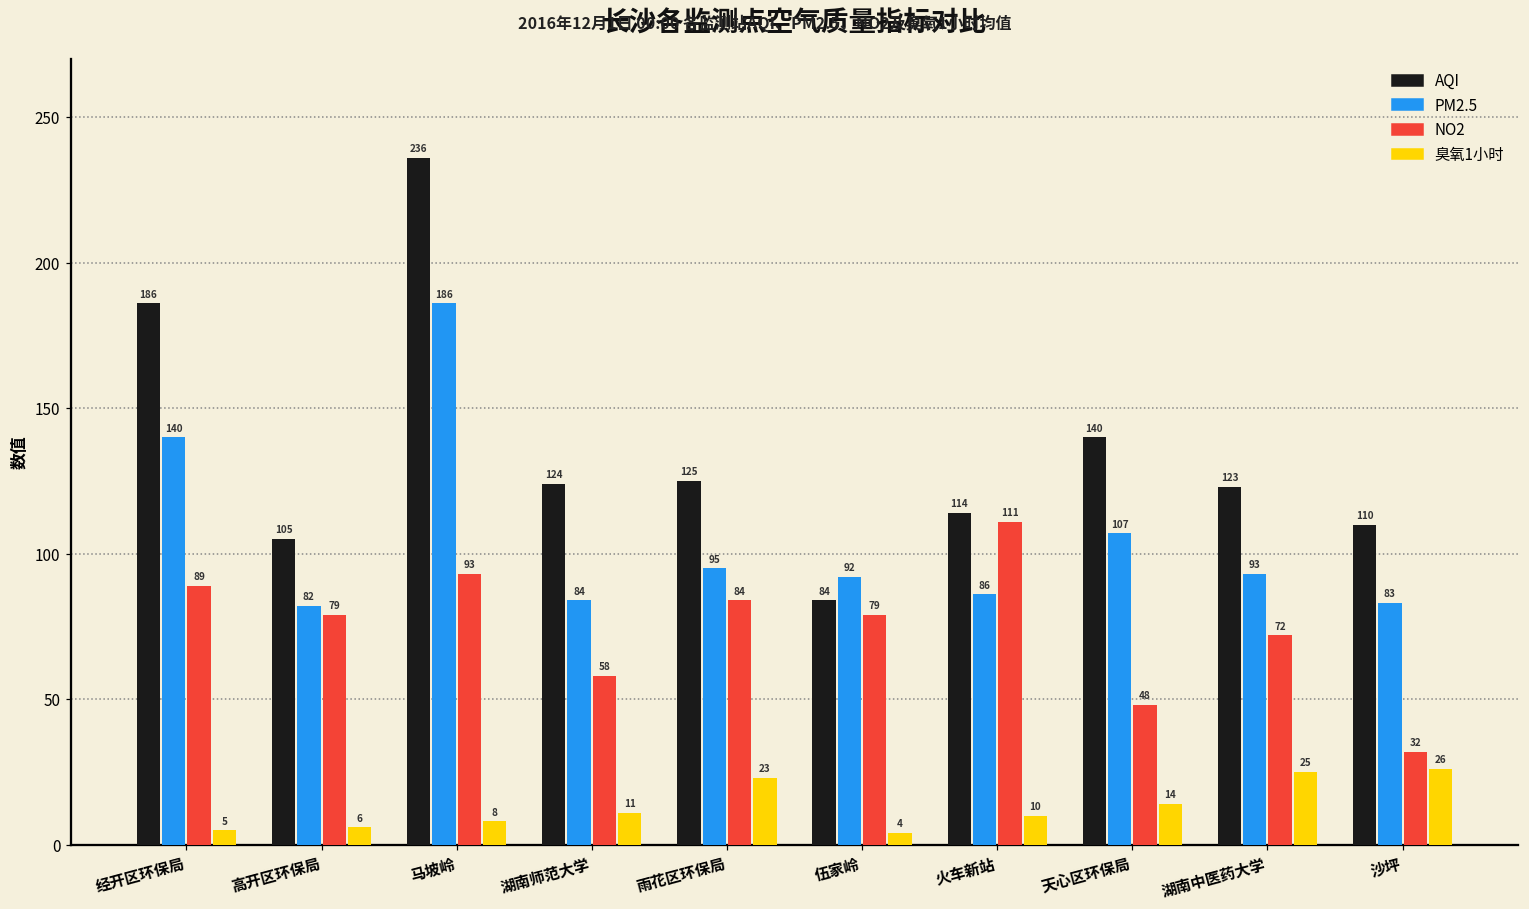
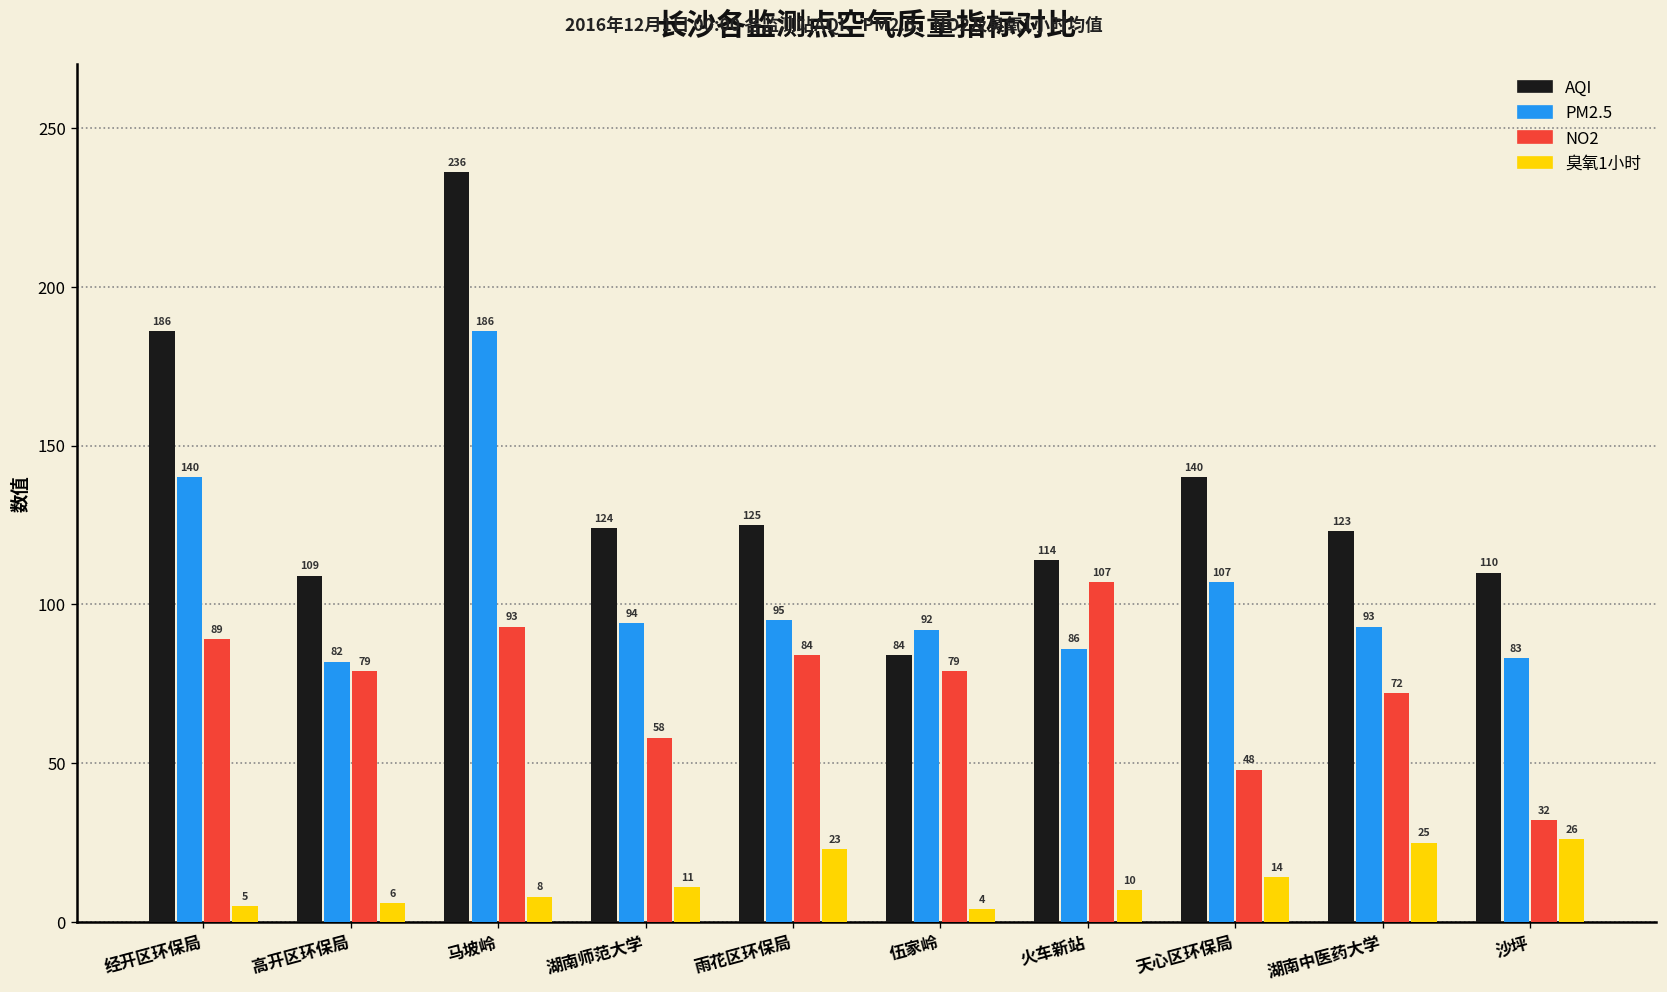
AQI, 高开区环保局: 105 -> 109
PM2.5, 湖南师范大学: 84 -> 94
NO2, 火车新站: 111 -> 107
